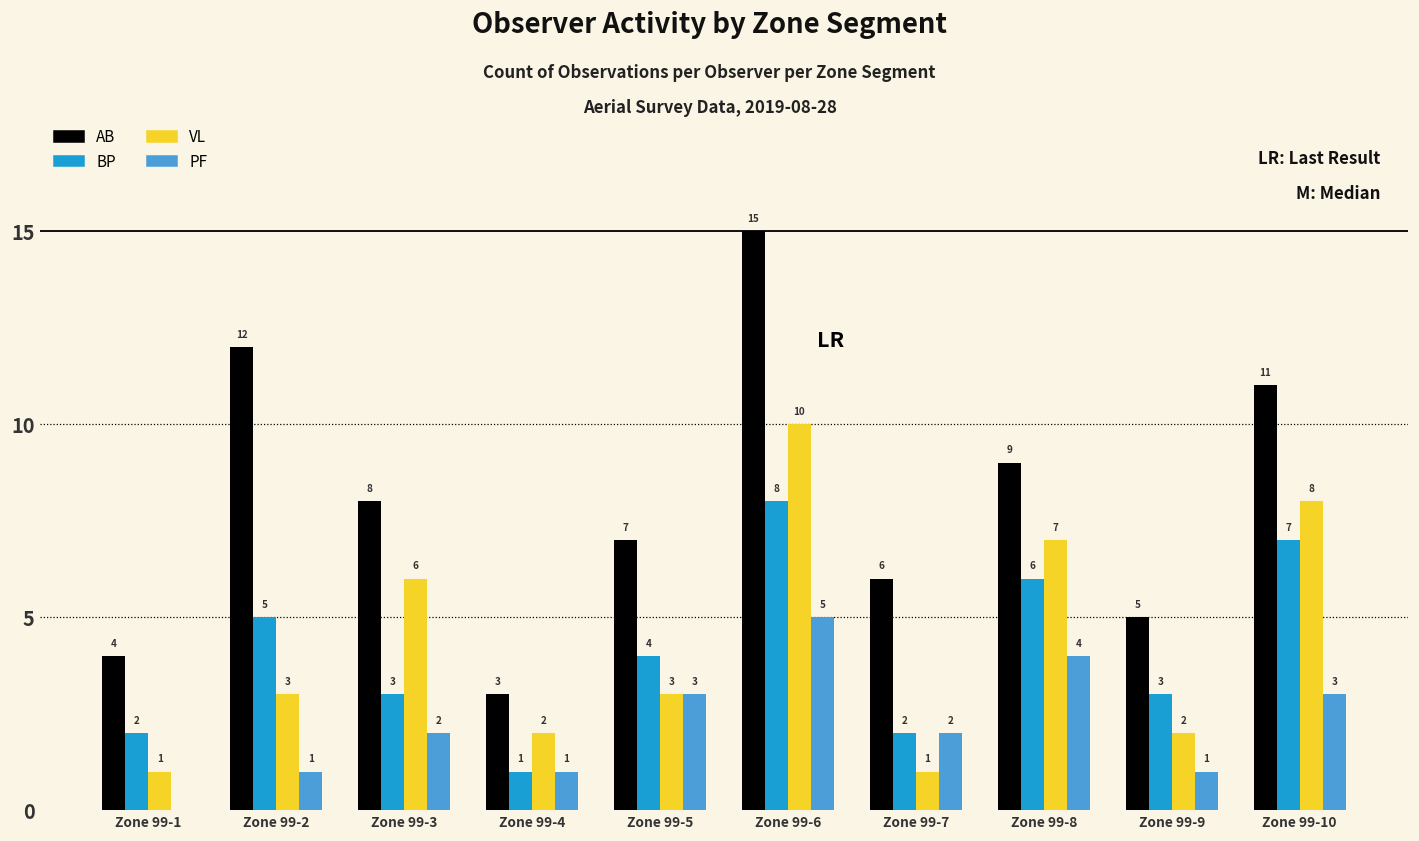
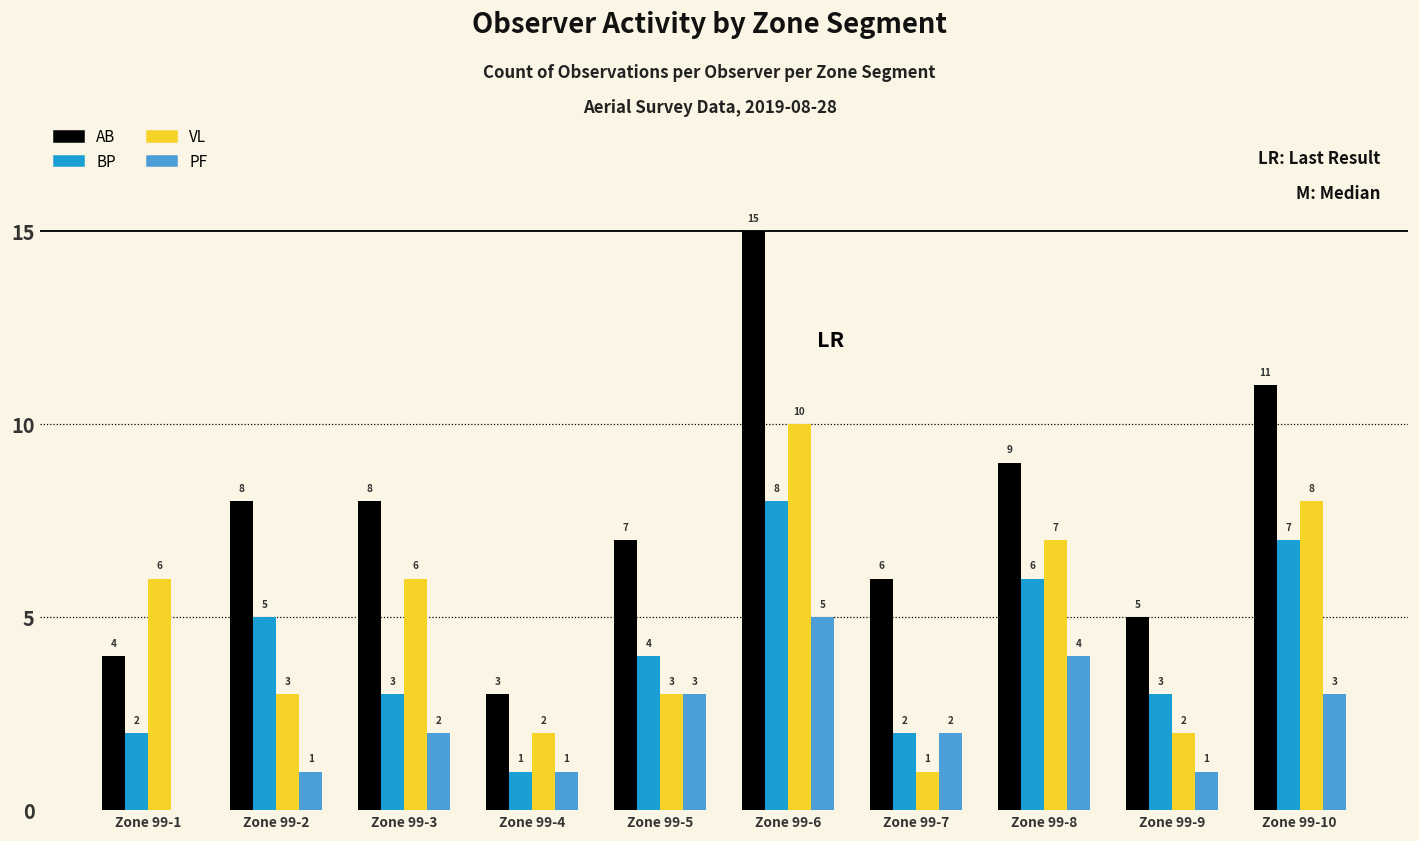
VL, Zone 99-1: 1 -> 6
AB, Zone 99-2: 12 -> 8
